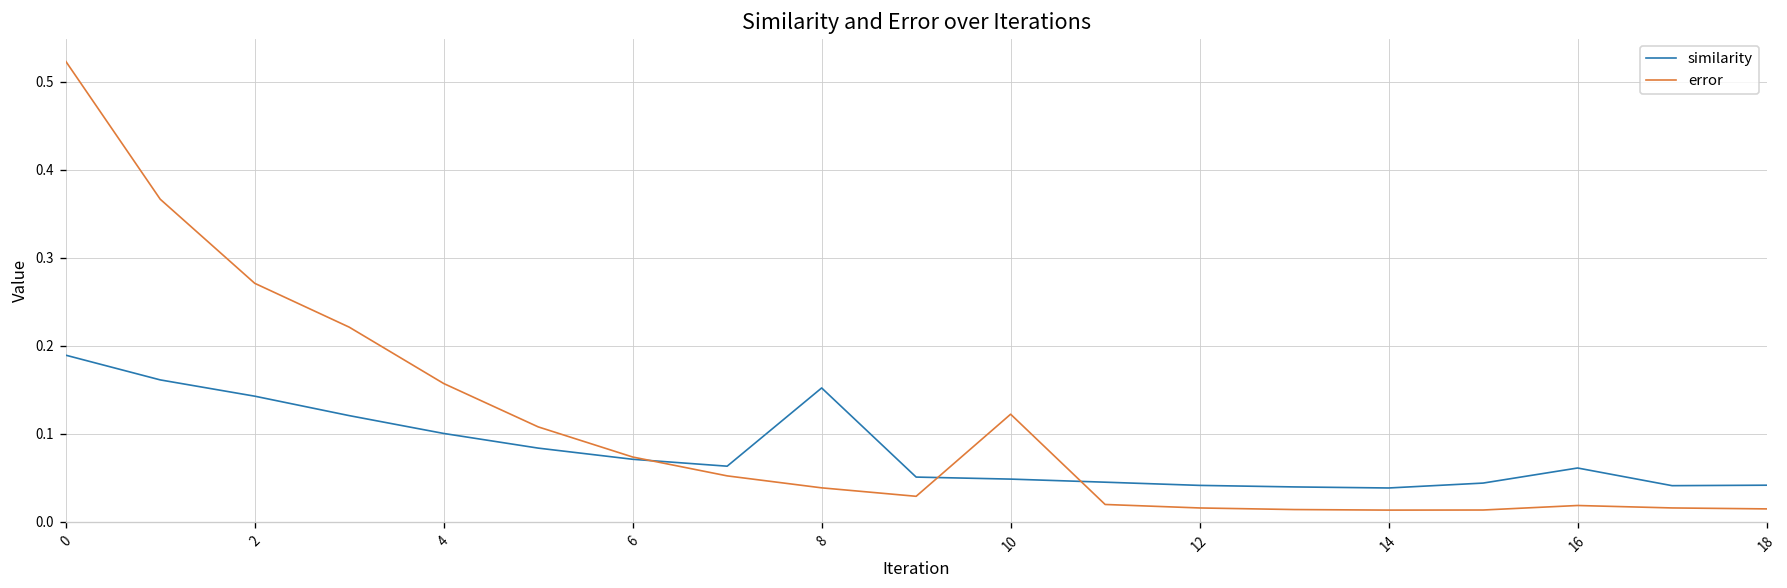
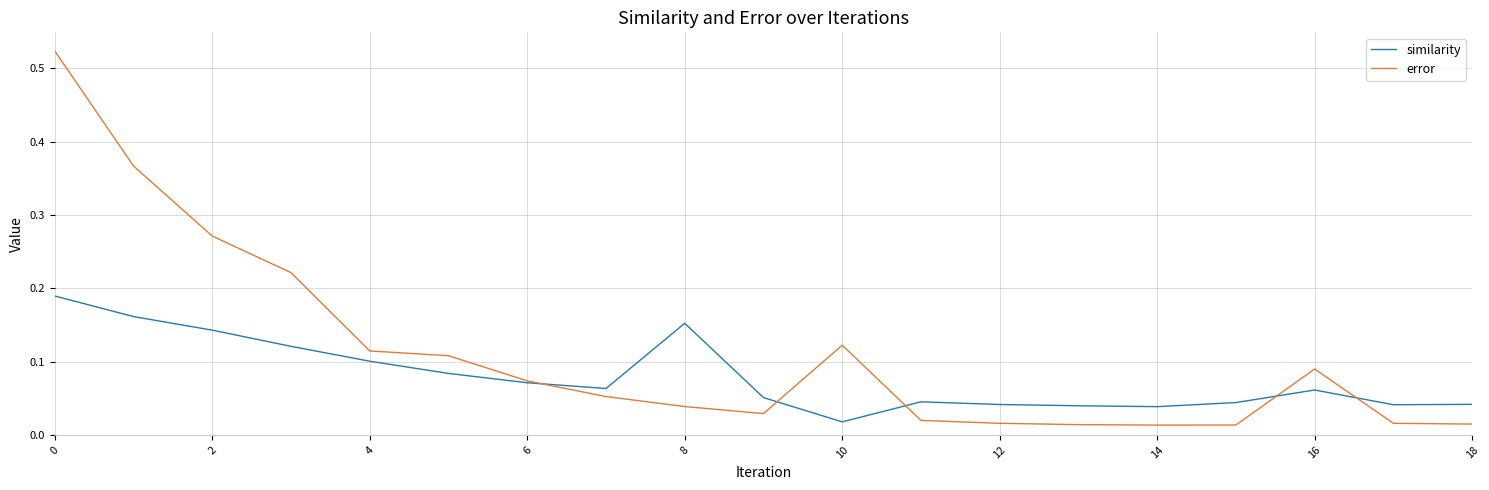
error, 4: 0.16 -> 0.11
similarity, 10: 0.05 -> 0.02
error, 16: 0.02 -> 0.09
